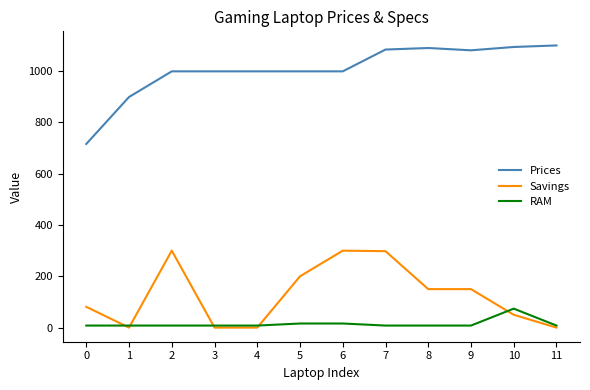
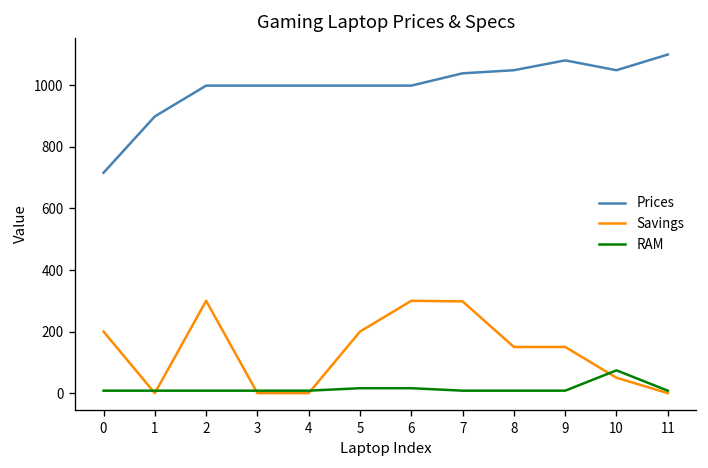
Savings, 0: 80 -> 200
Prices, 7: 1080 -> 1040
Prices, 8: 1090 -> 1050
Prices, 10: 1090 -> 1050
